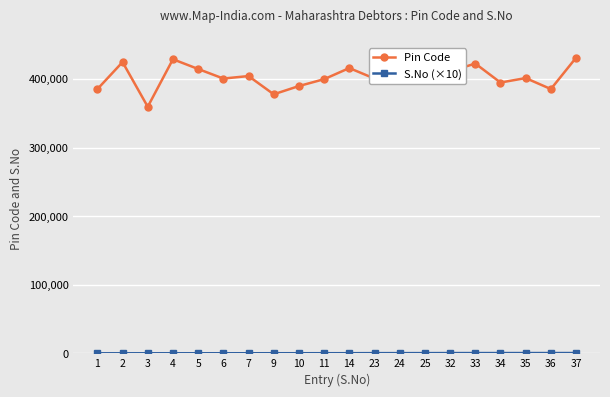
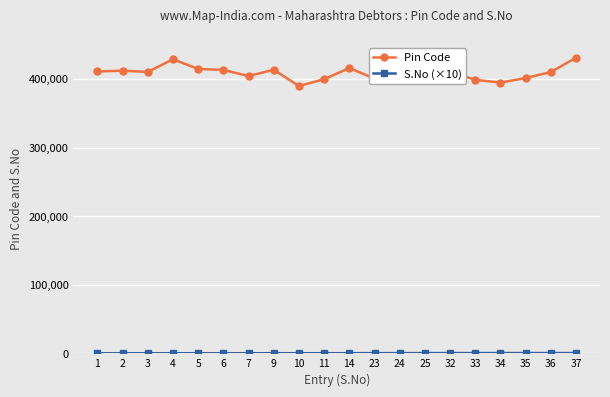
Pin Code, 1: 390,000 -> 410,000
Pin Code, 2: 420,000 -> 410,000
Pin Code, 3: 360,000 -> 410,000
Pin Code, 6: 400,000 -> 410,000
Pin Code, 9: 380,000 -> 410,000
Pin Code, 33: 420,000 -> 400,000
Pin Code, 36: 390,000 -> 410,000
